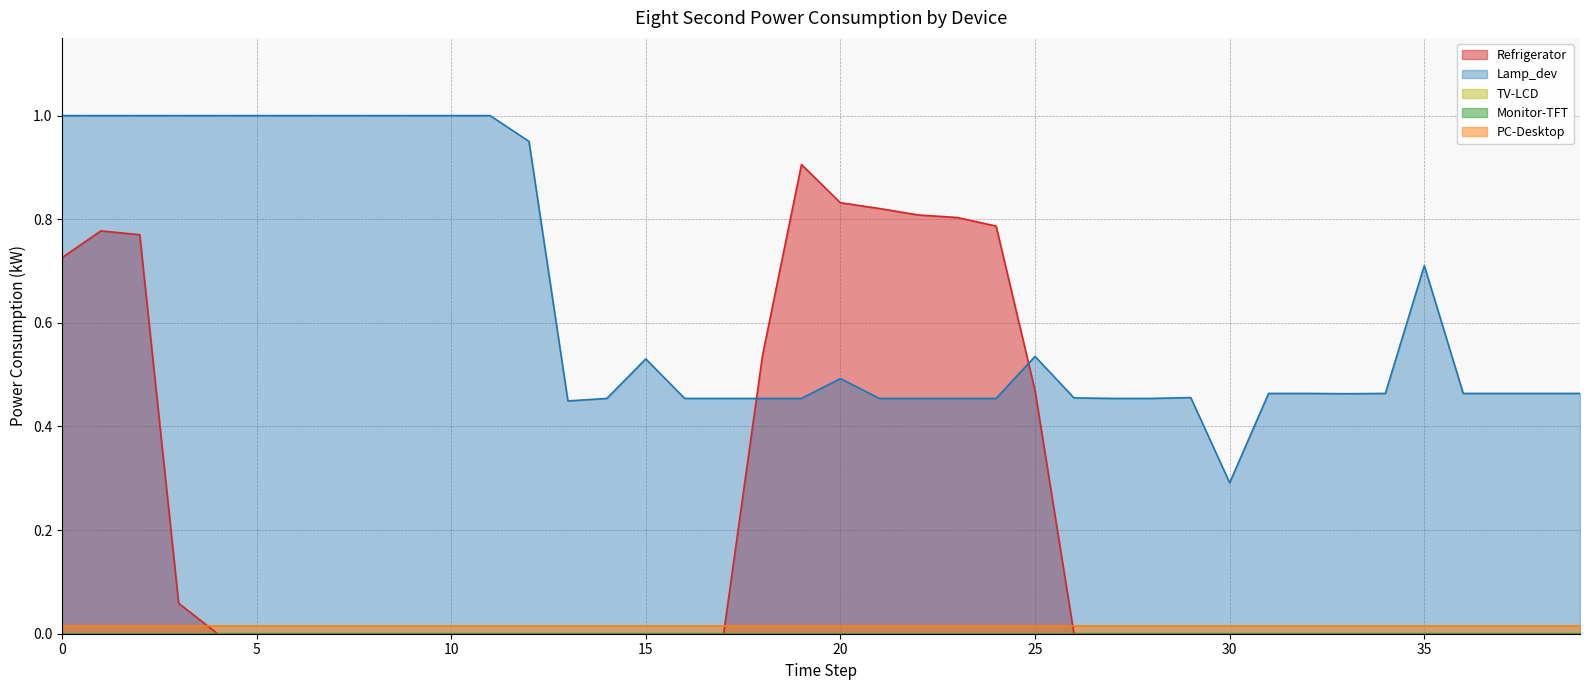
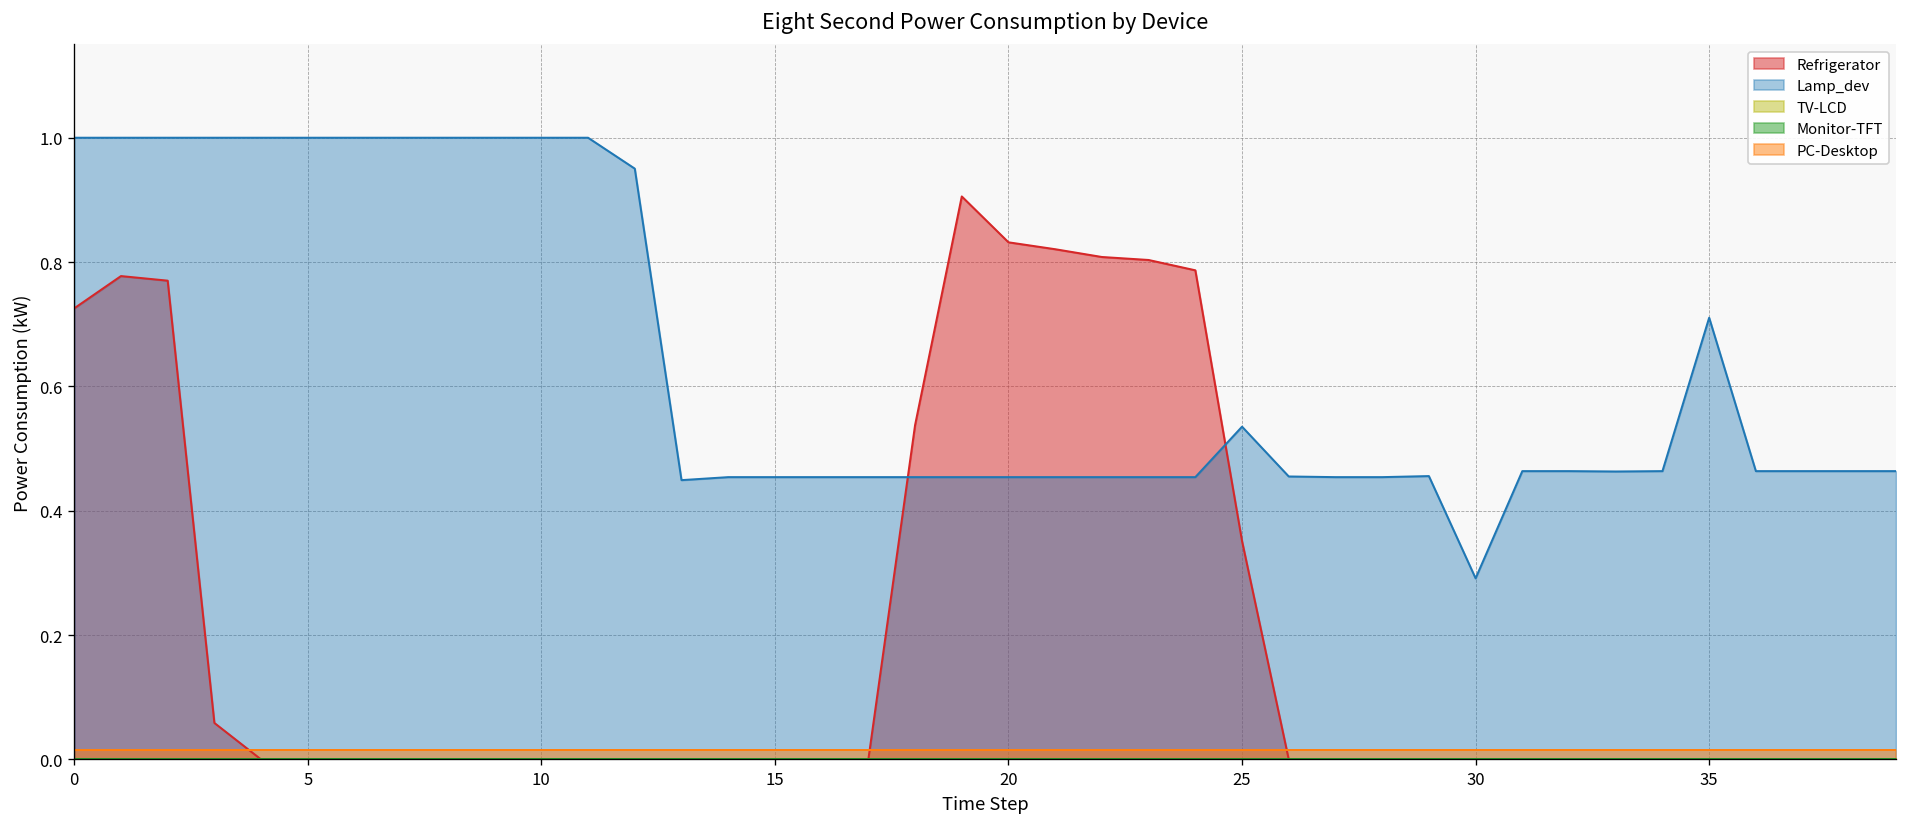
Lamp_dev, 15: 0.53 -> 0.45
Lamp_dev, 20: 0.49 -> 0.45
Refrigerator, 25: 0.47 -> 0.35
